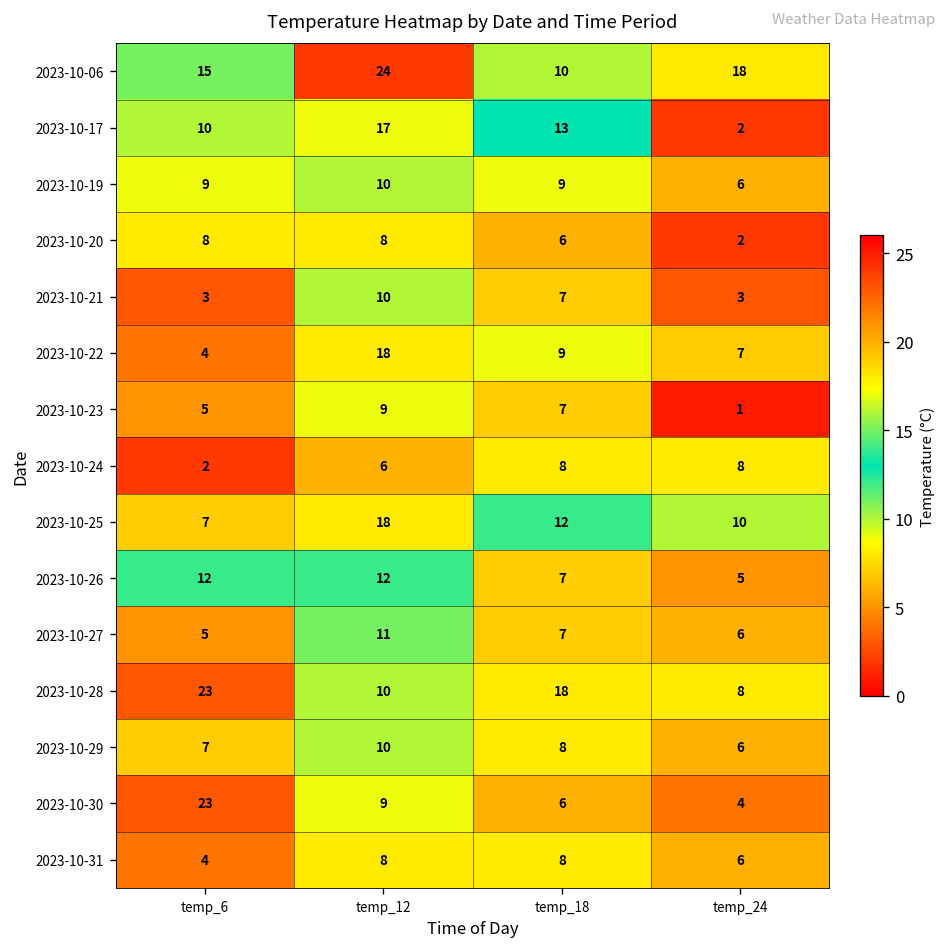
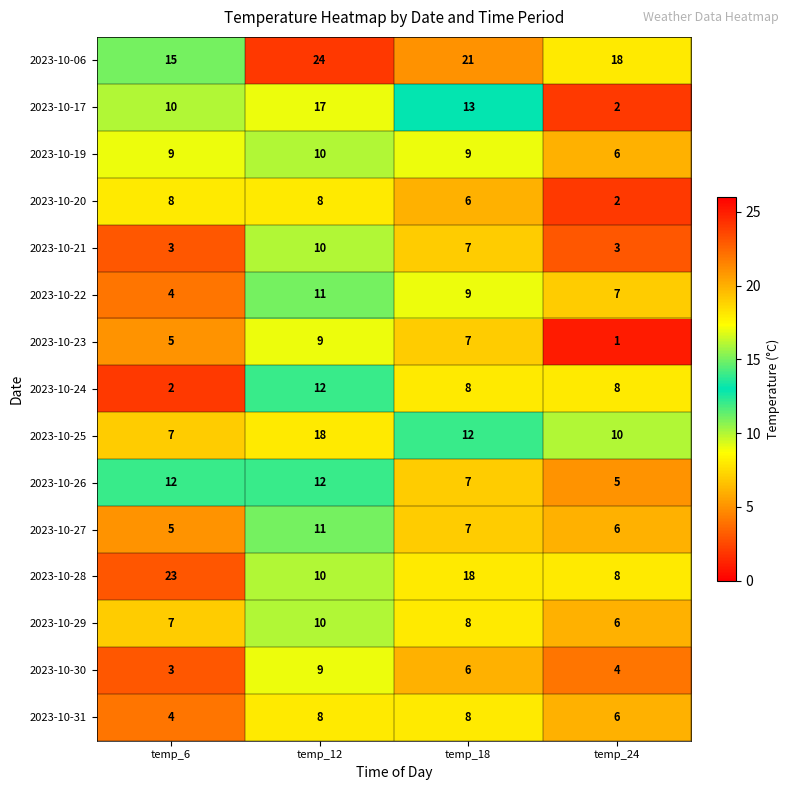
2023-10-06, temp_18: 10 -> 21
2023-10-22, temp_12: 18 -> 11
2023-10-24, temp_12: 6 -> 12
2023-10-30, temp_6: 23 -> 3
